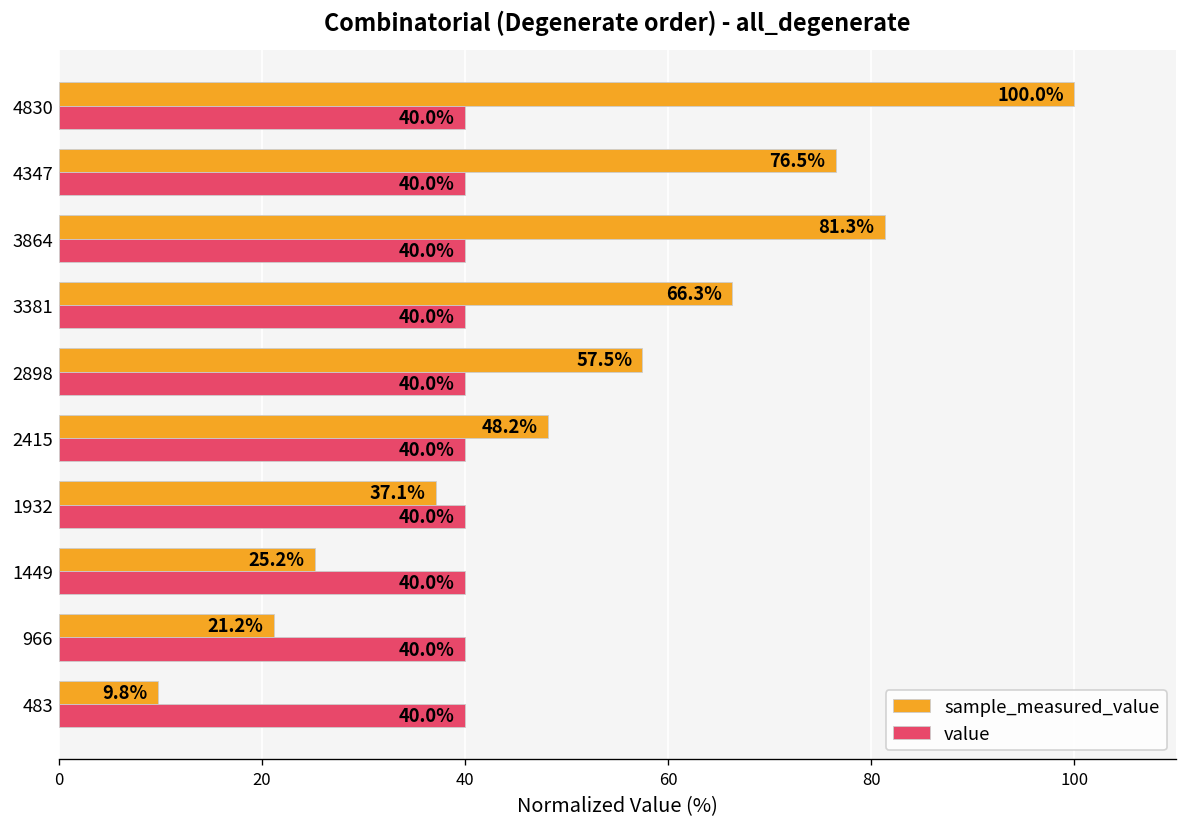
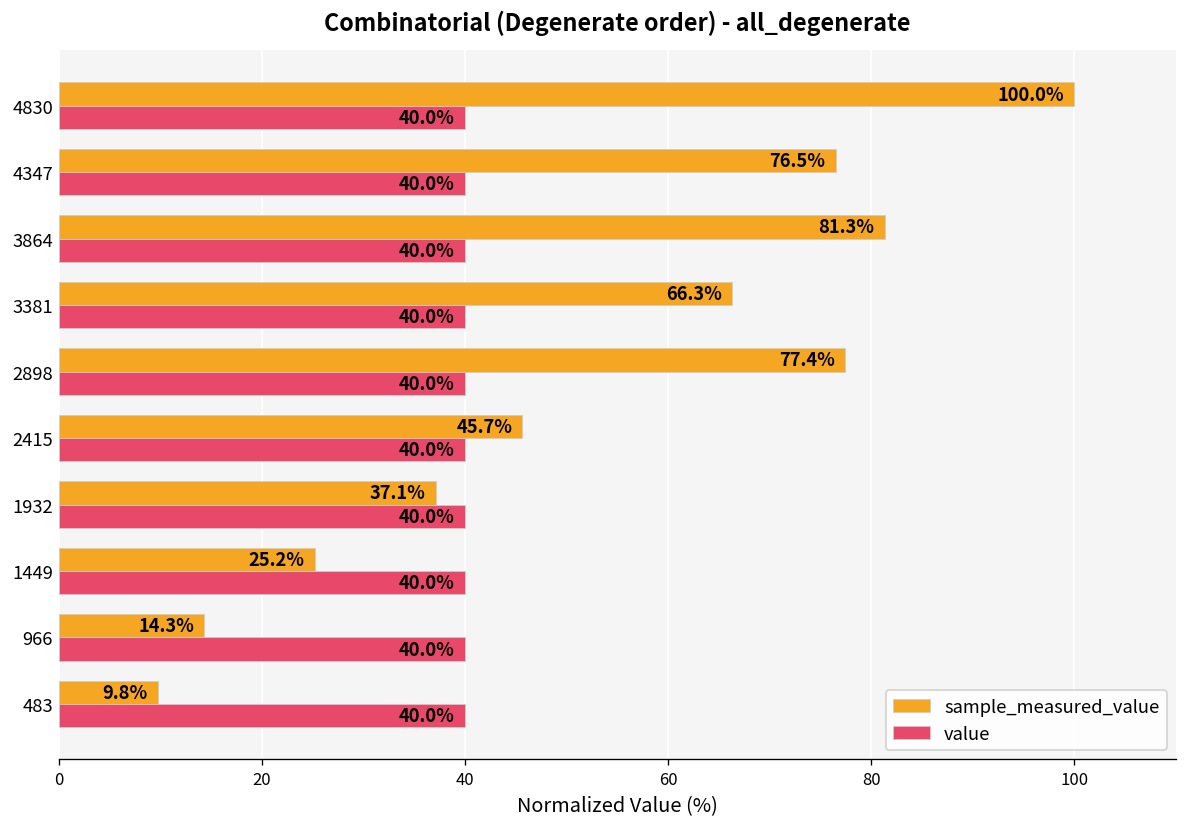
sample_measured_value, 2898: 57.5% -> 77.4%
sample_measured_value, 2415: 48.2% -> 45.7%
sample_measured_value, 966: 21.2% -> 14.3%
